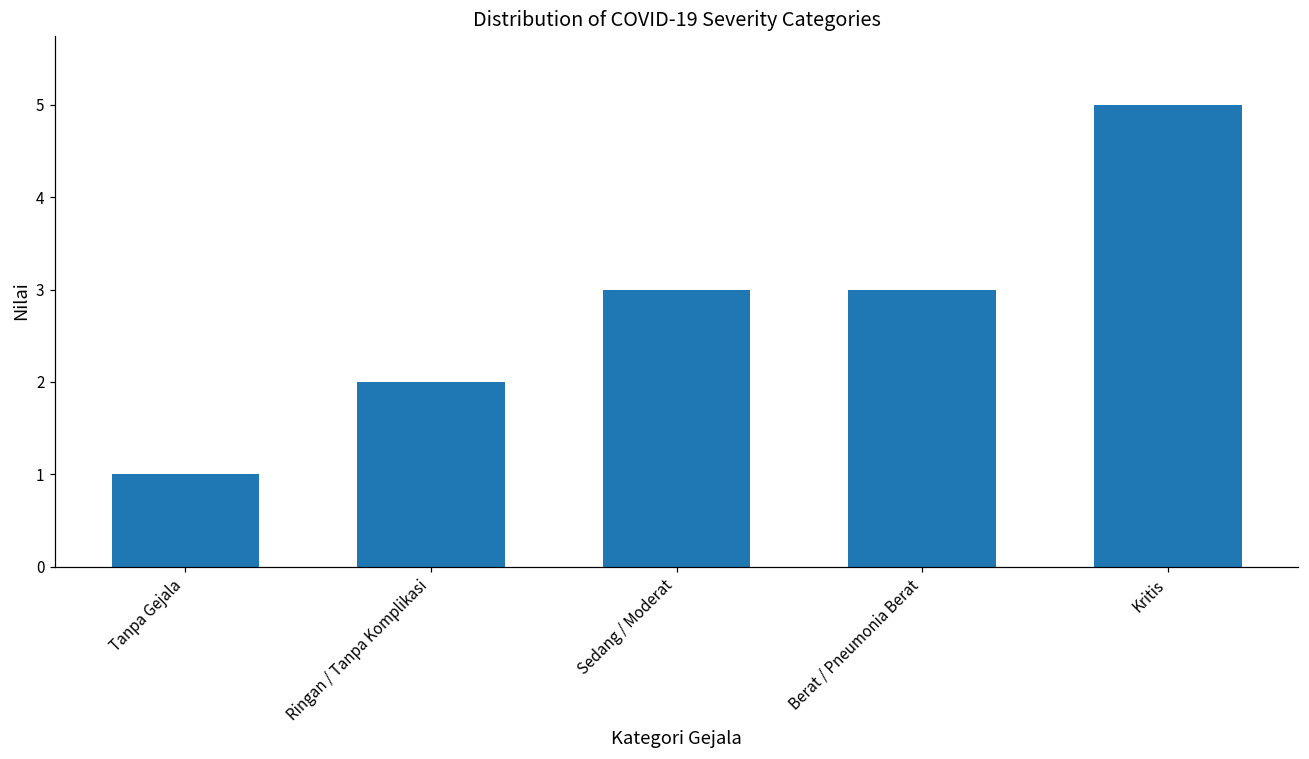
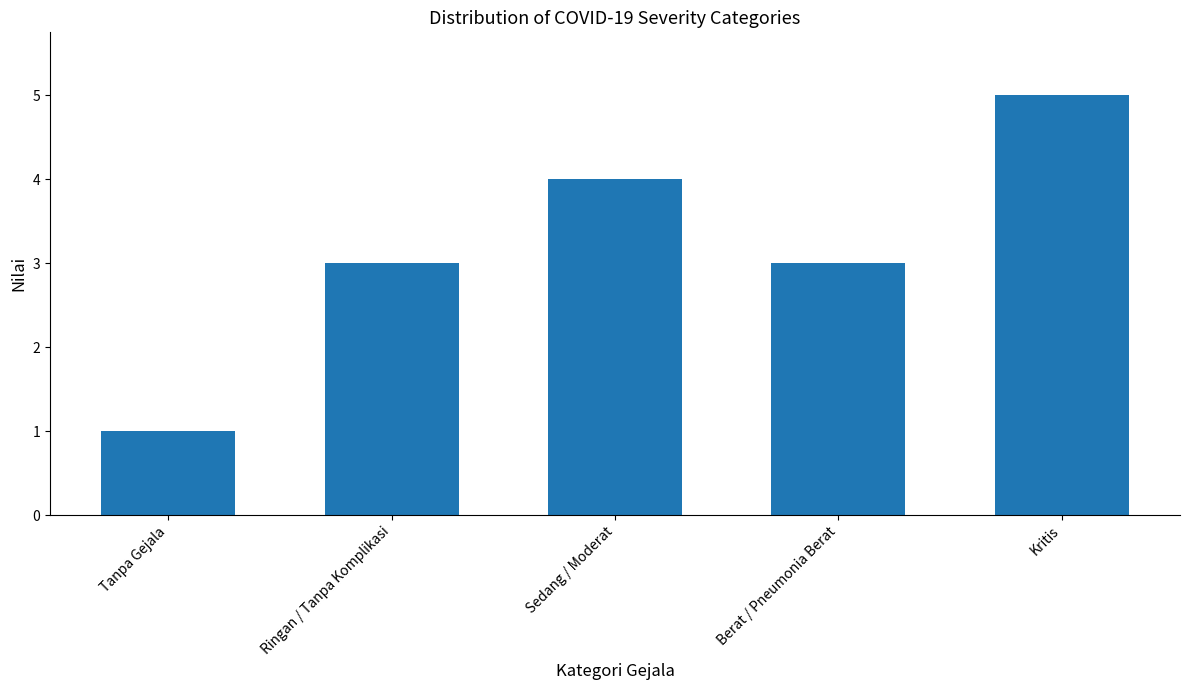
Ringan / Tanpa Komplikasi: 2 -> 3
Sedang / Moderat: 3 -> 4
